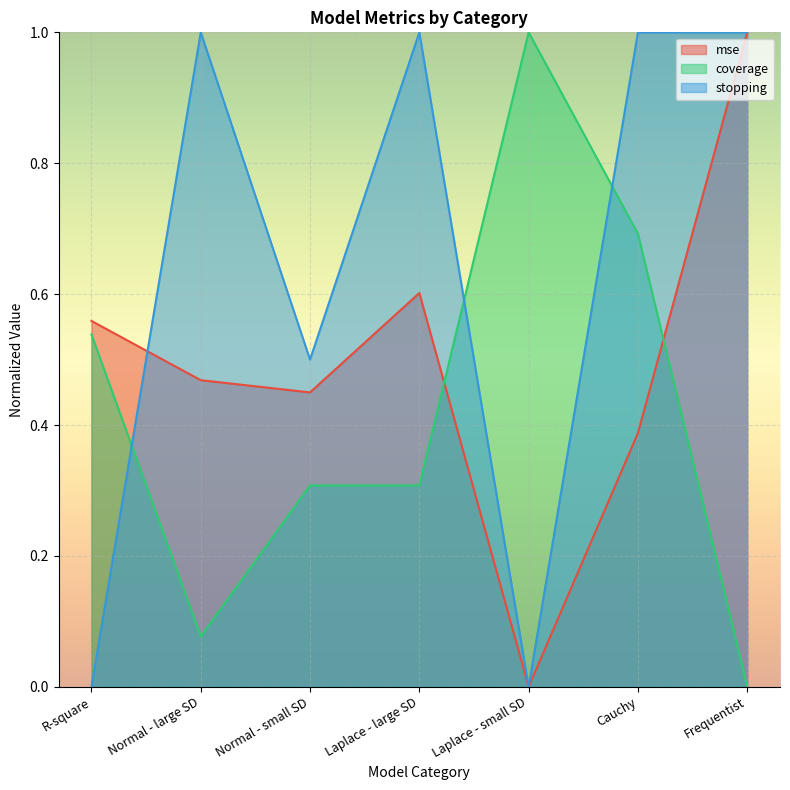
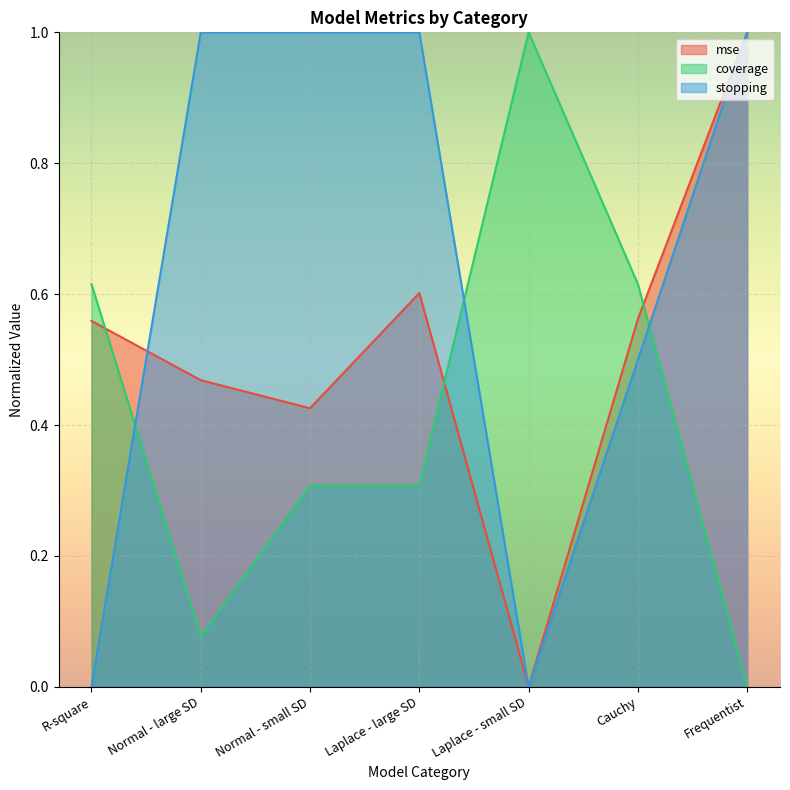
coverage, R-square: 0.54 -> 0.62
mse, Normal - small SD: 0.45 -> 0.43
stopping, Normal - small SD: 0.50 -> 1.00
mse, Cauchy: 0.39 -> 0.56
coverage, Cauchy: 0.69 -> 0.62
stopping, Cauchy: 1.00 -> 0.50
